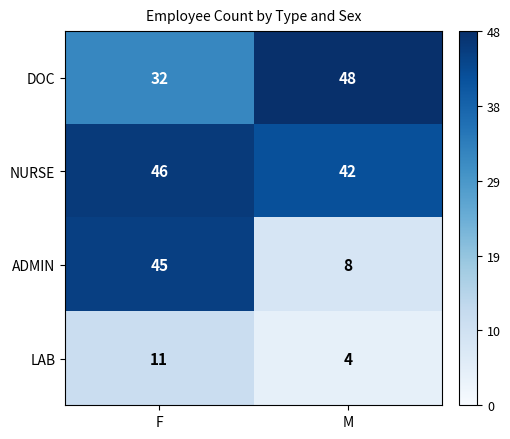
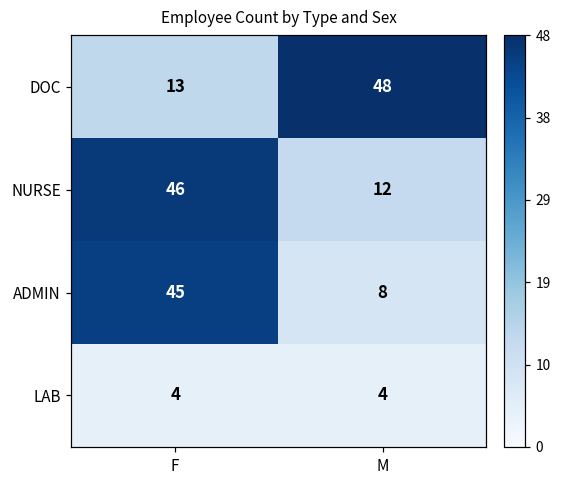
DOC, F: 32 -> 13
NURSE, M: 42 -> 12
LAB, F: 11 -> 4
